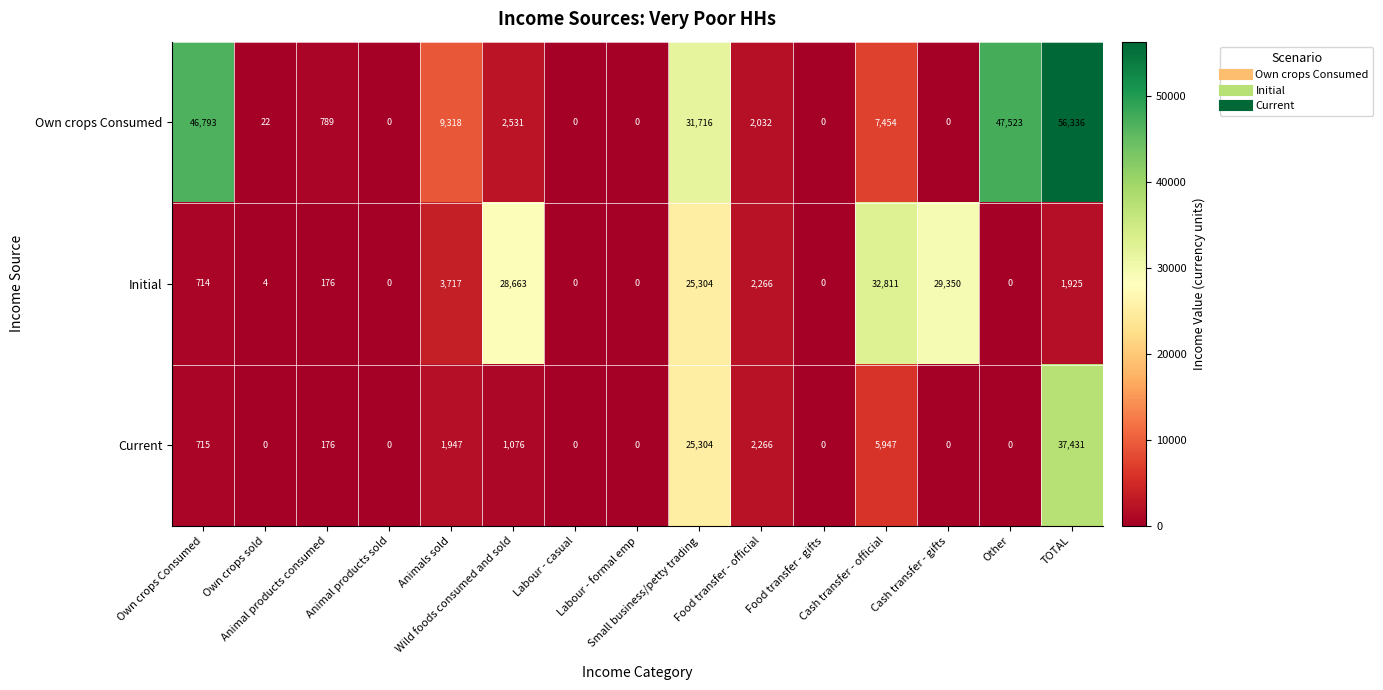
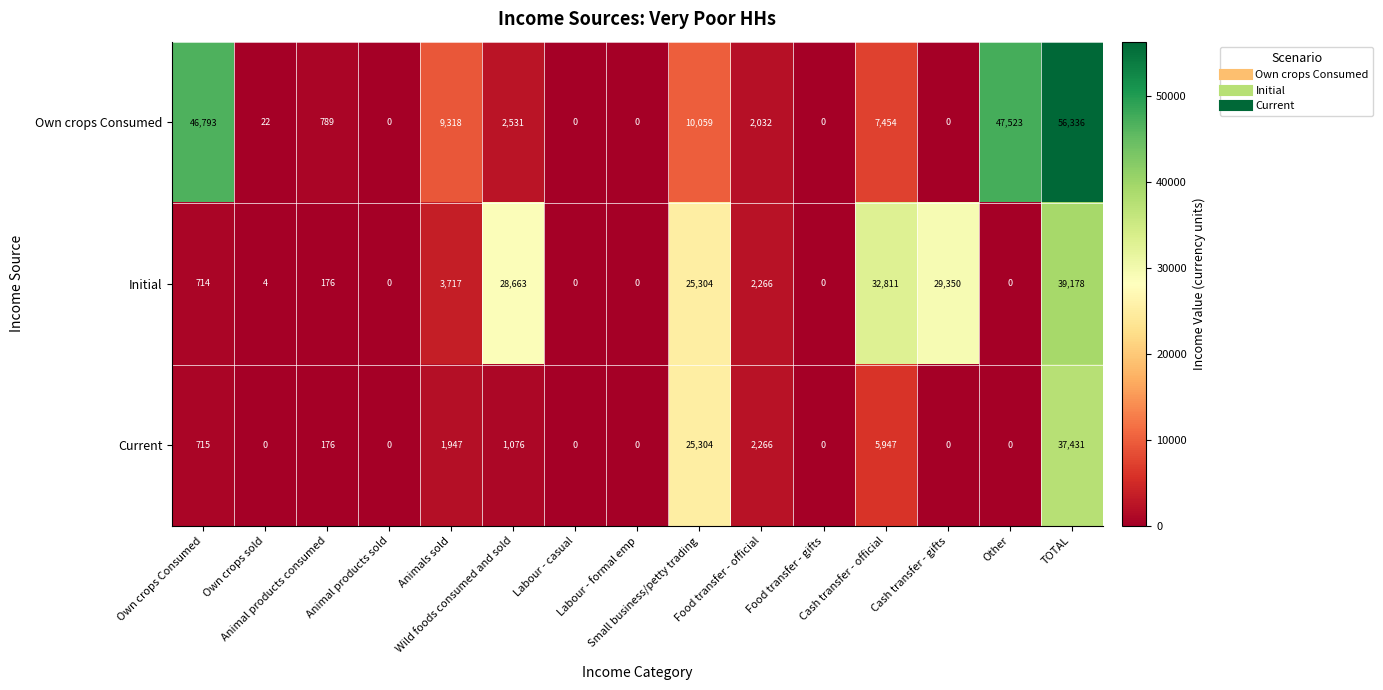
Own crops Consumed, Small business/petty trading: 31,716 -> 10,059
Initial, TOTAL: 1,925 -> 39,178
